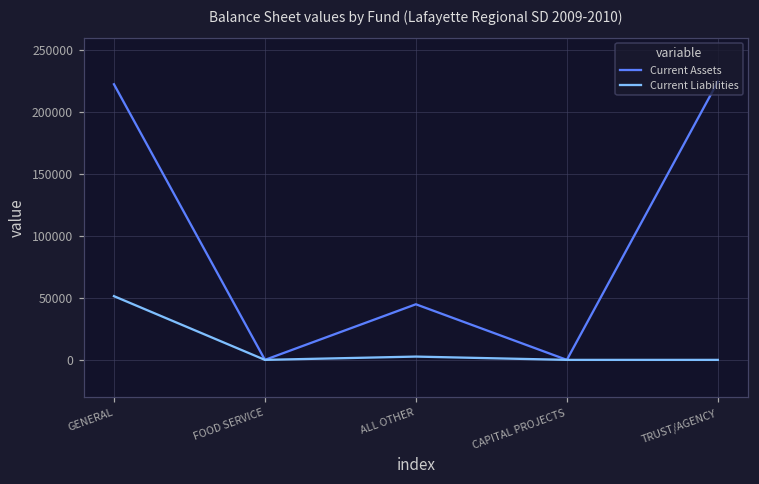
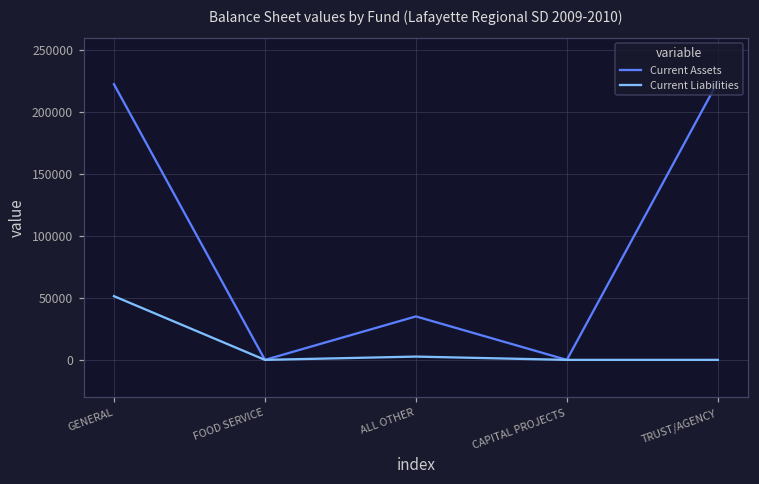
Current Assets, ALL OTHER: 45000 -> 35000
